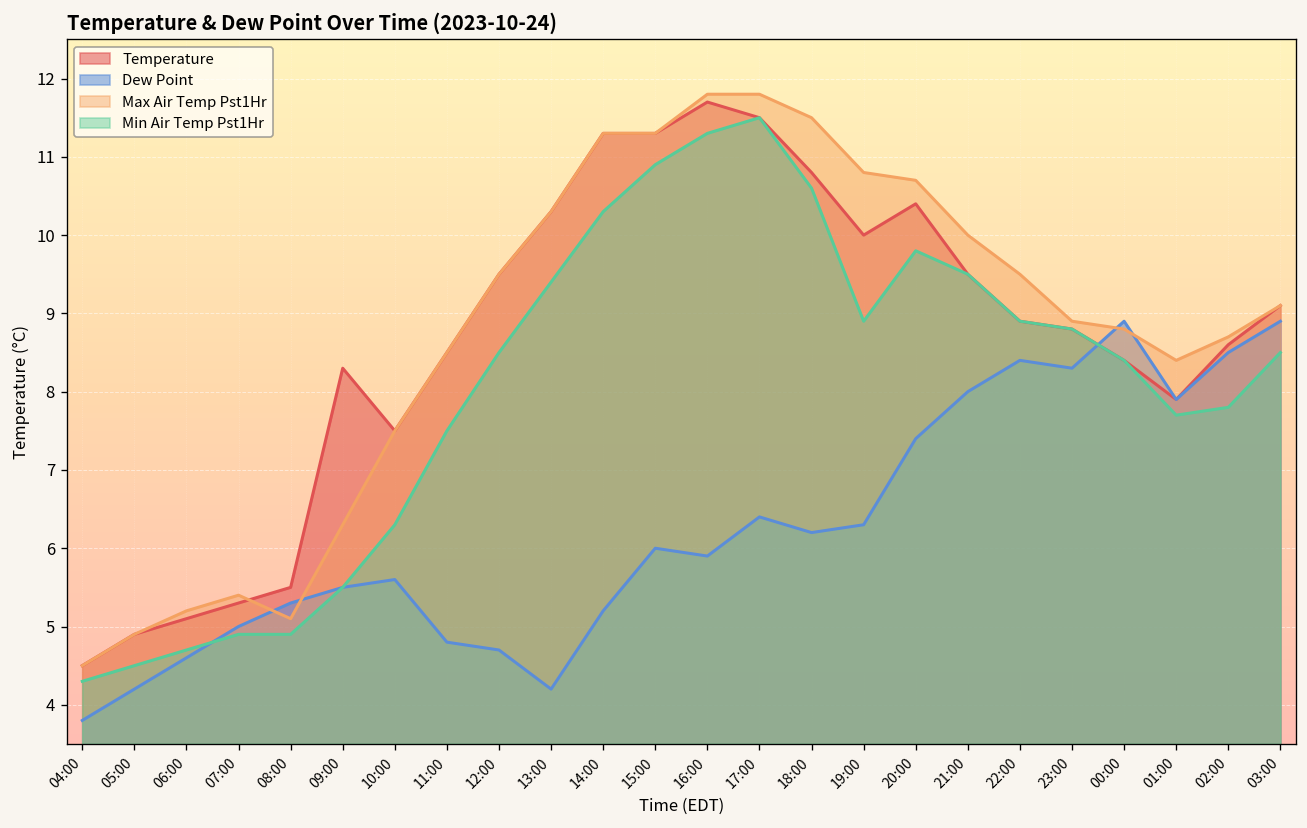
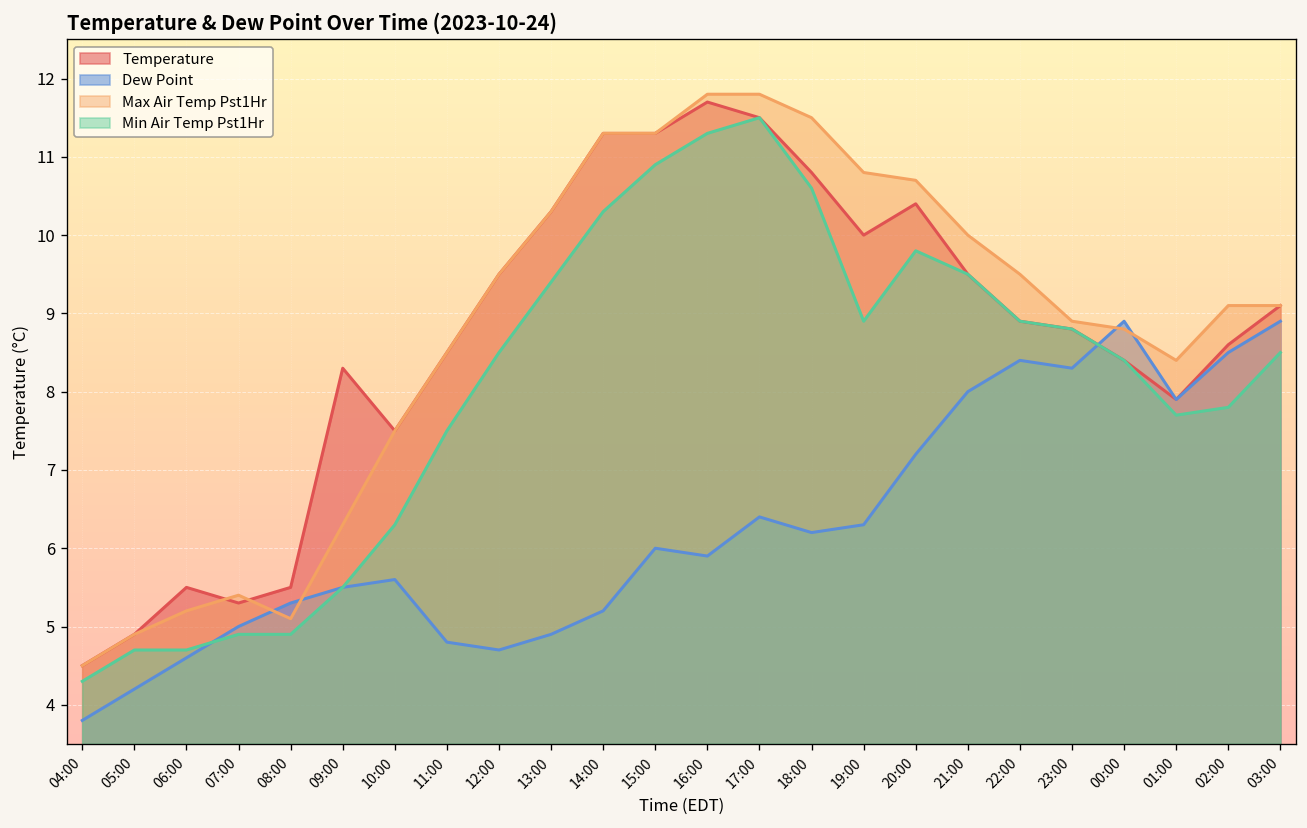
Min Air Temp Pst1Hr, 05:00: 4.5 -> 4.7
Temperature, 06:00: 5.1 -> 5.5
Dew Point, 13:00: 4.2 -> 4.9
Dew Point, 20:00: 7.4 -> 7.2
Max Air Temp Pst1Hr, 02:00: 8.7 -> 9.1
